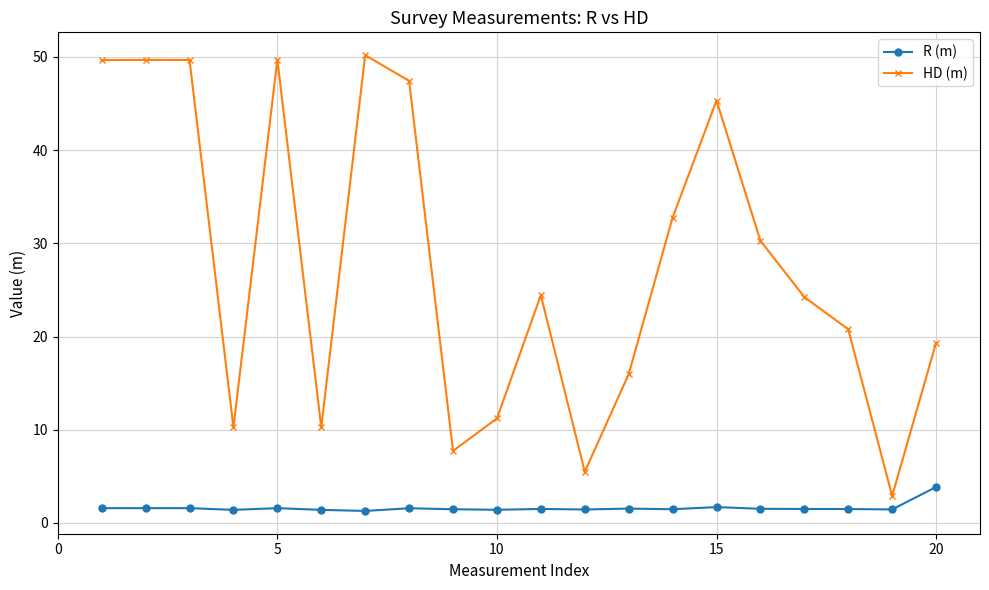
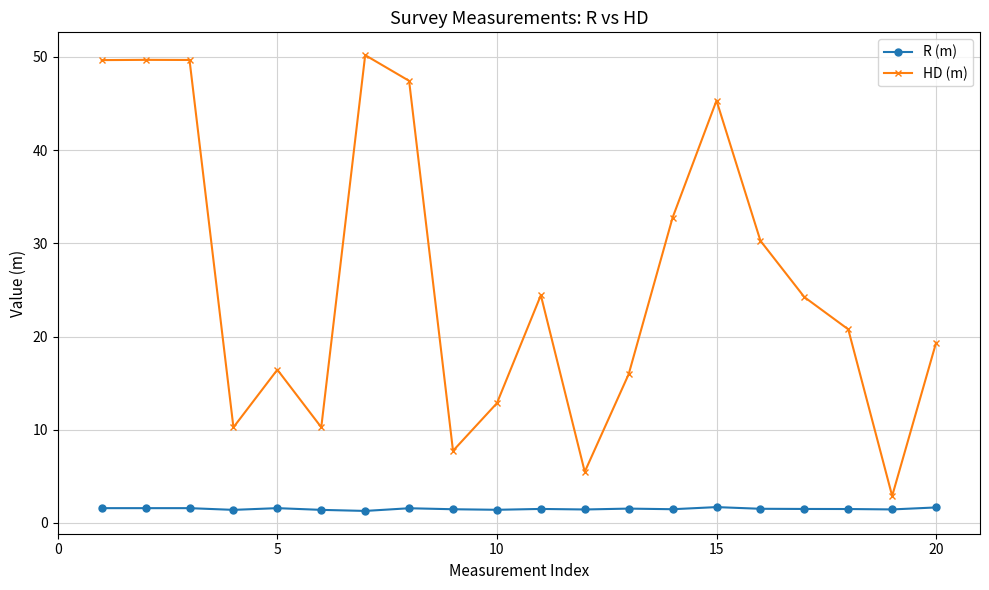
HD (m), 5: 50 -> 16
HD (m), 10: 11 -> 13
R (m), 20: 4 -> 2
